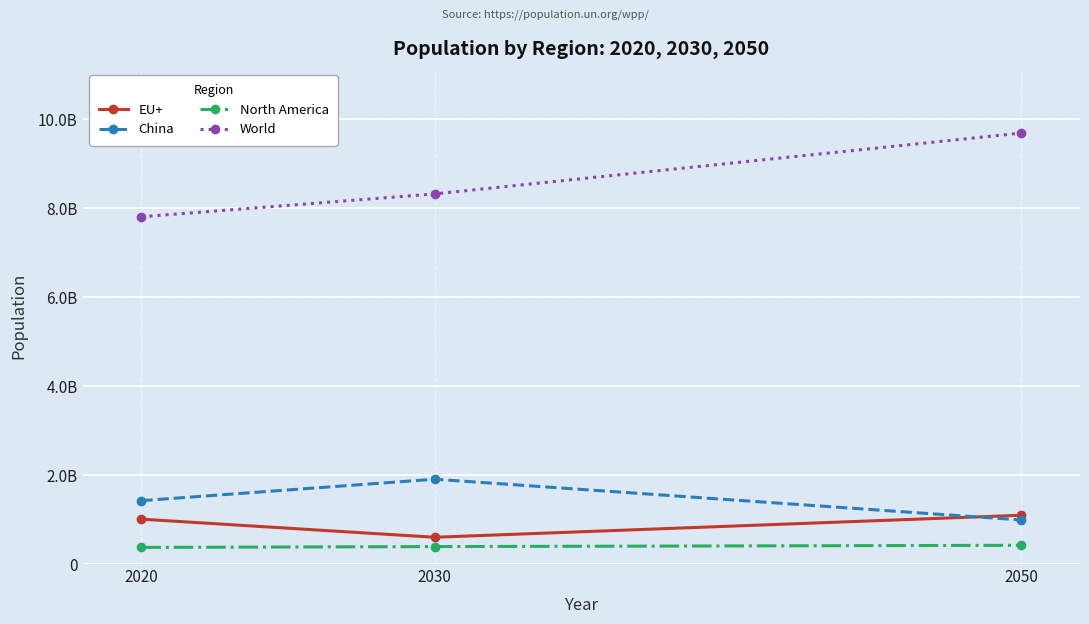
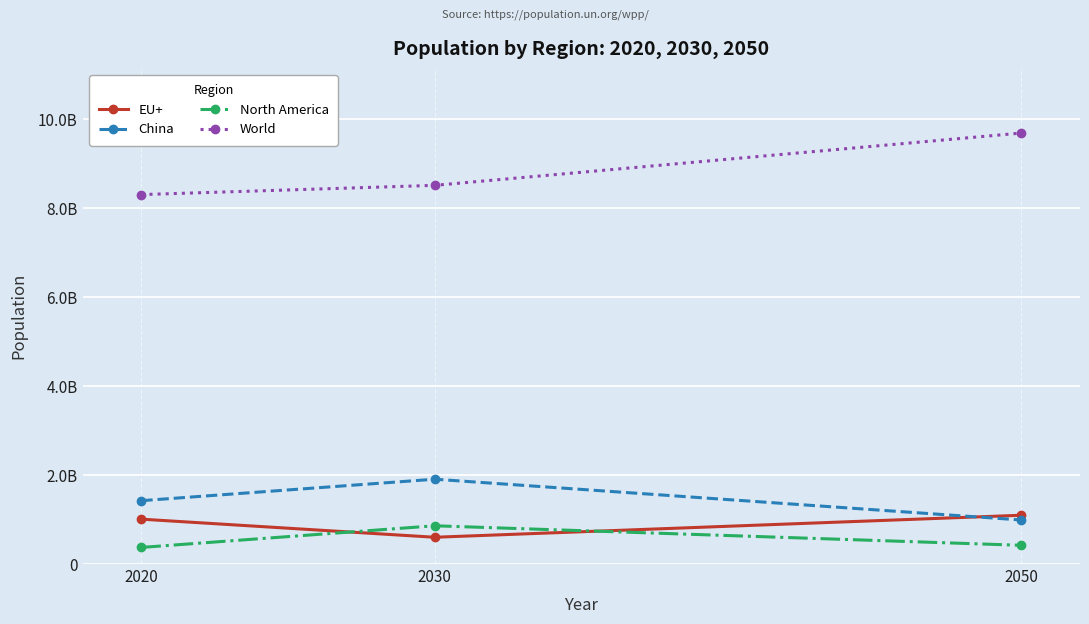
World, 2020: 7800000000 -> 8300000000
North America, 2030: 400000000 -> 900000000
World, 2030: 8300000000 -> 8500000000
